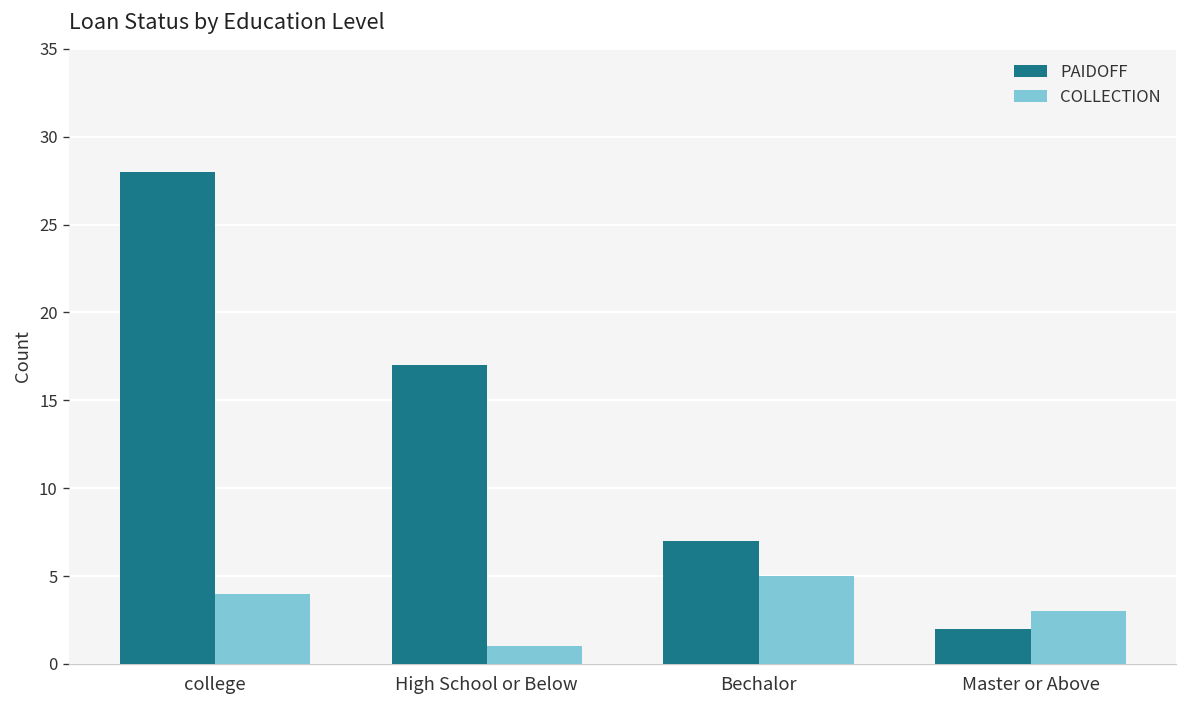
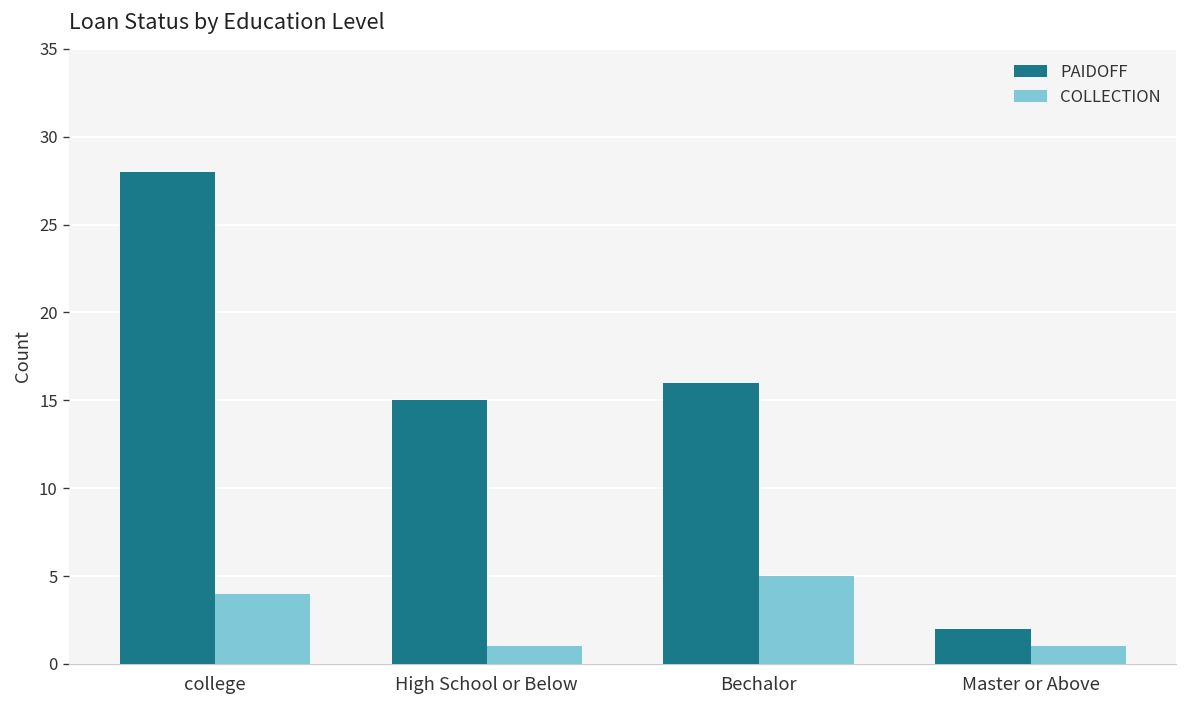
PAIDOFF, High School or Below: 17 -> 15
PAIDOFF, Bechalor: 7 -> 16
COLLECTION, Master or Above: 3 -> 1
